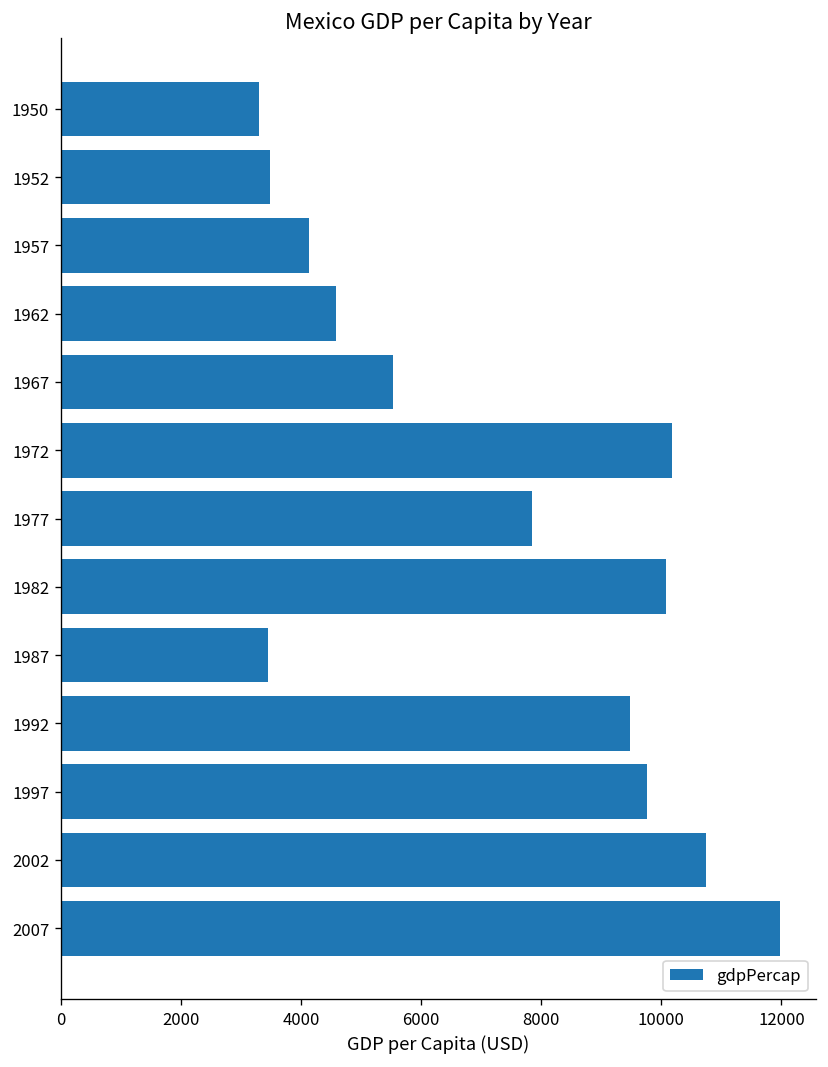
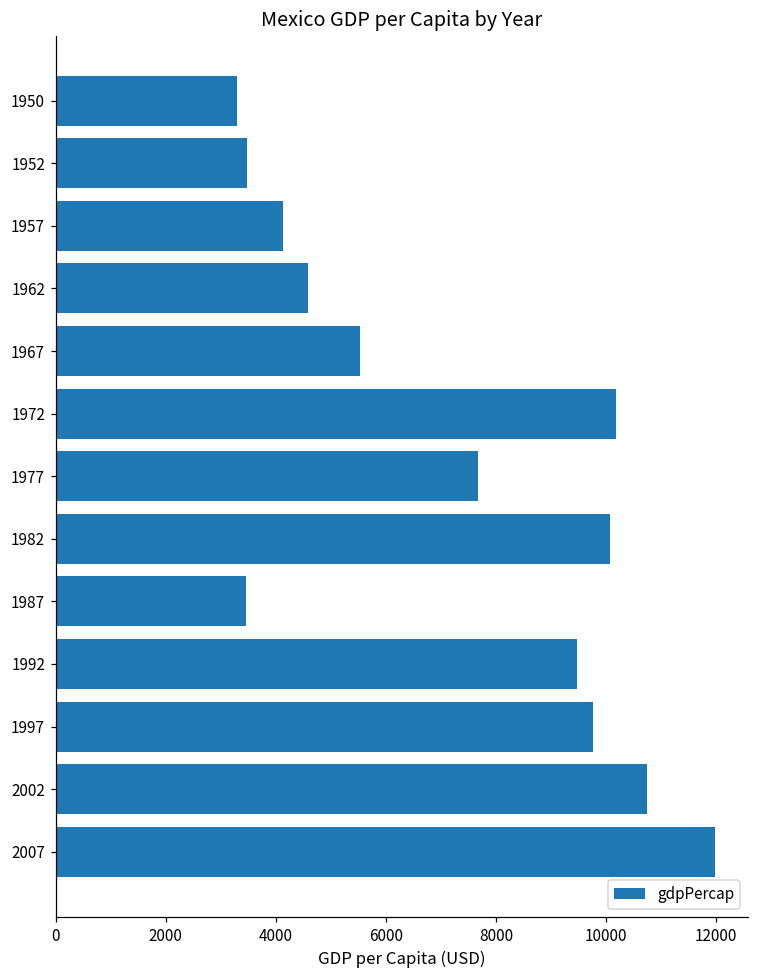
1977: 7800 -> 7700
